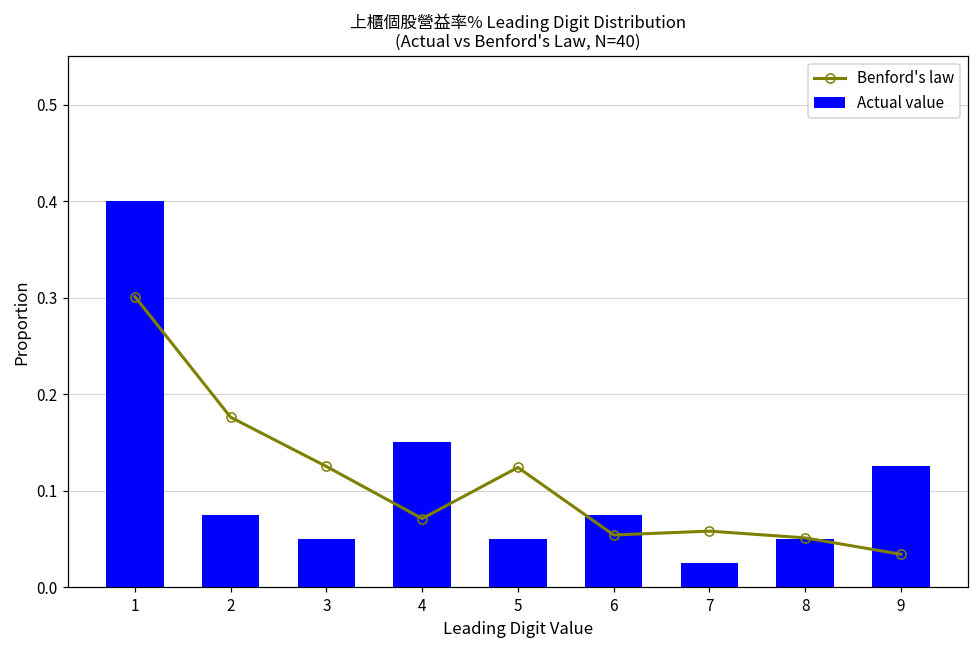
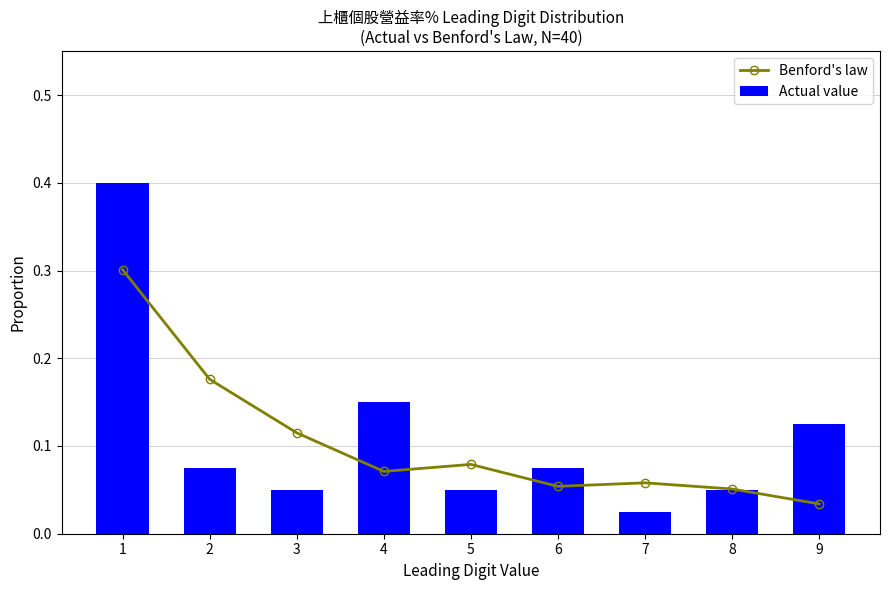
Benford's law, 3: 0.13 -> 0.12
Benford's law, 5: 0.12 -> 0.08
